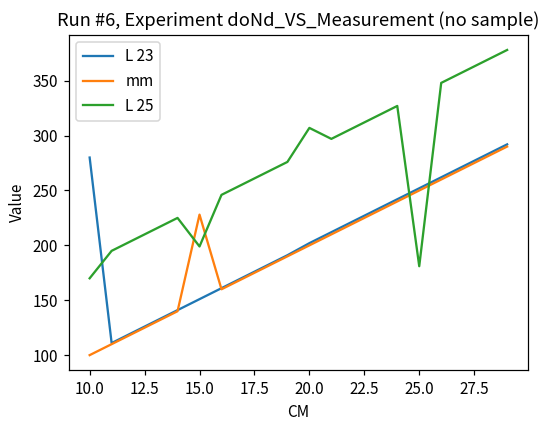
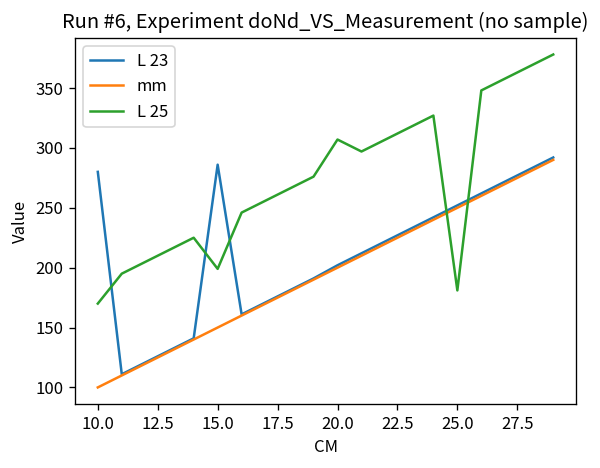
L 23, 15.0: 150 -> 290
mm, 15.0: 230 -> 150
